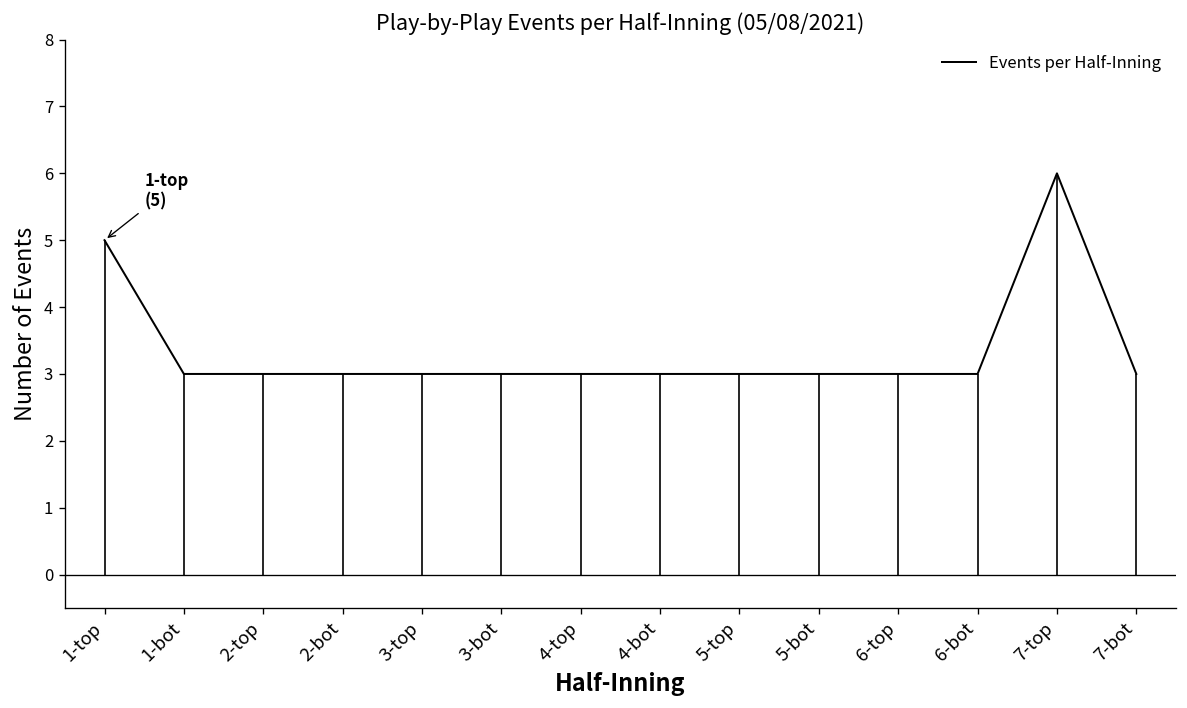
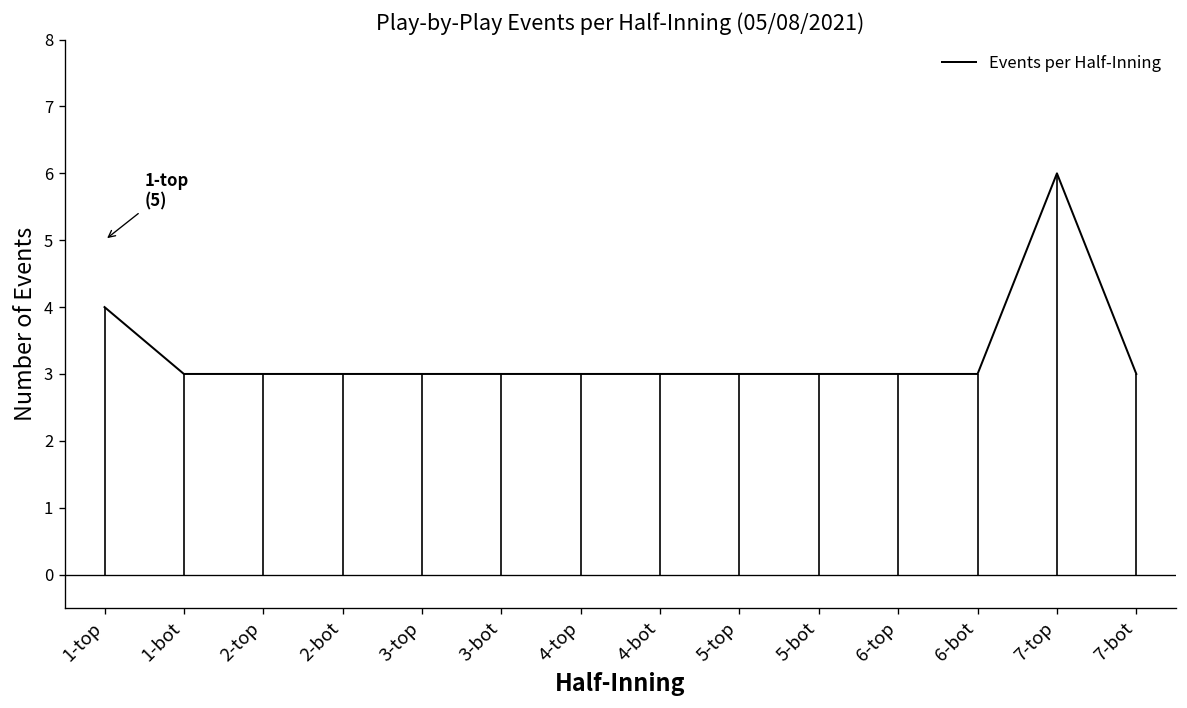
1-top: 5 -> 4
